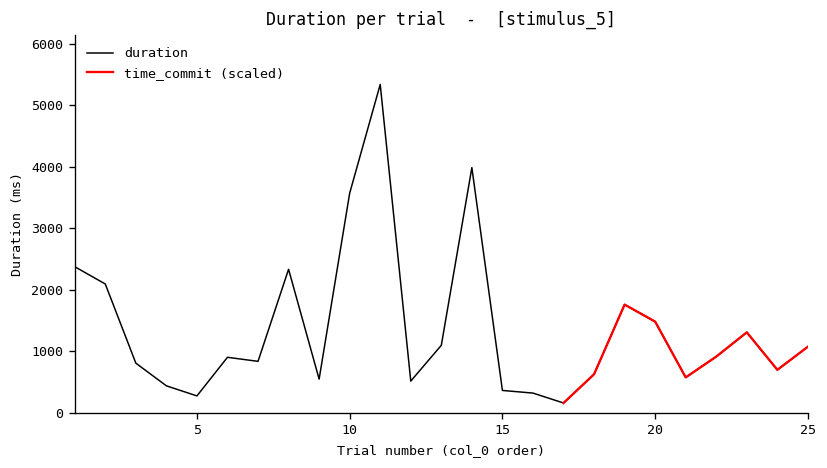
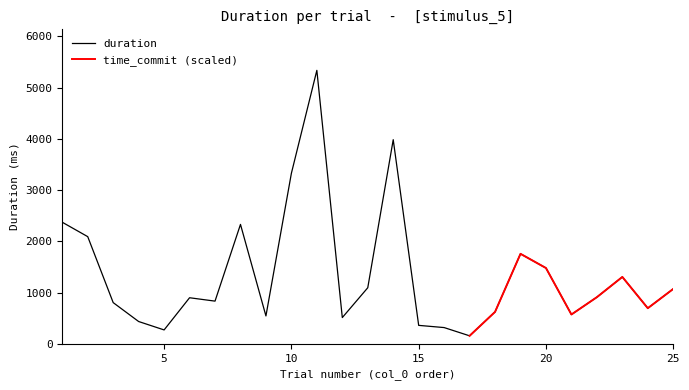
duration, 10: 3600 -> 3300
